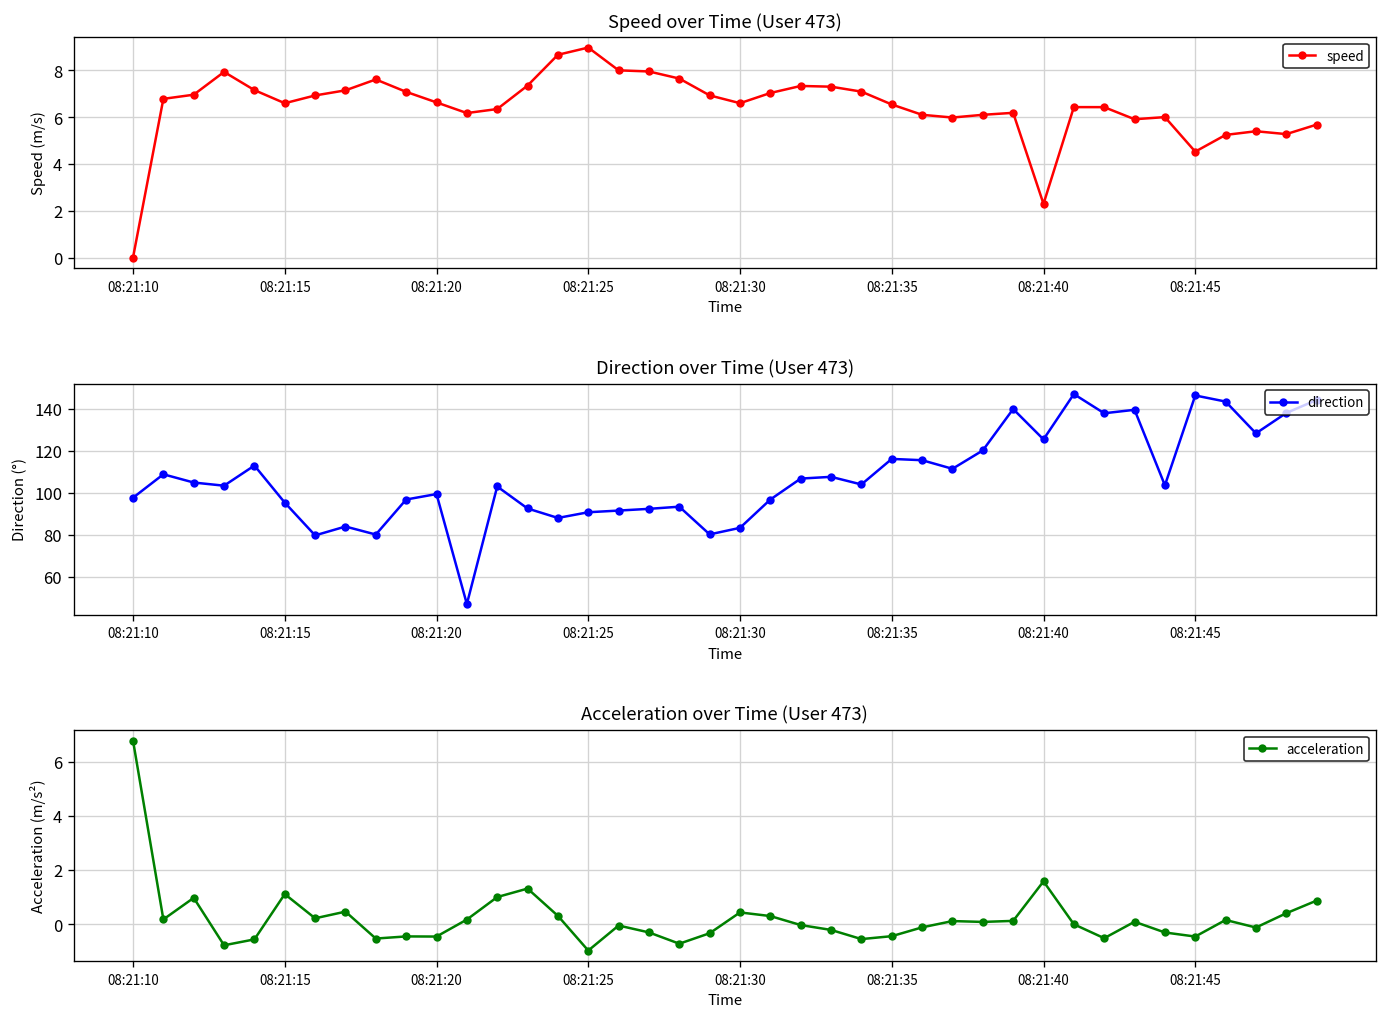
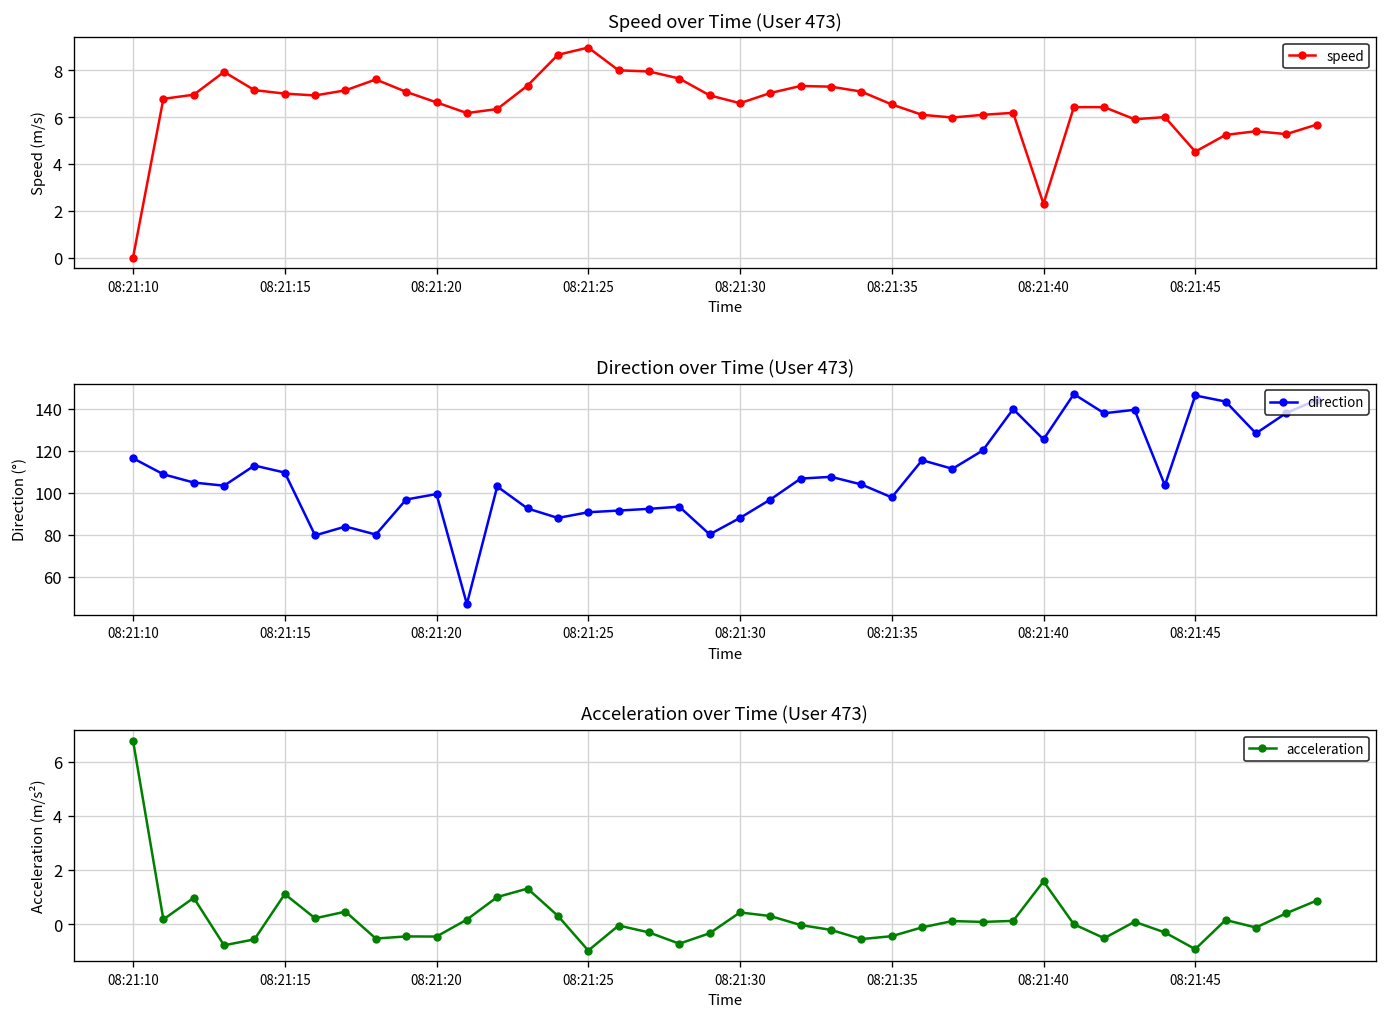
Speed over Time (User 473), 08:21:15: 6.6 -> 7.0
Direction over Time (User 473), 08:21:10: 98 -> 117
Direction over Time (User 473), 08:21:15: 95 -> 110
Direction over Time (User 473), 08:21:30: 83 -> 88
Direction over Time (User 473), 08:21:35: 116 -> 98
Acceleration over Time (User 473), 08:21:45: -0.5 -> -0.9
